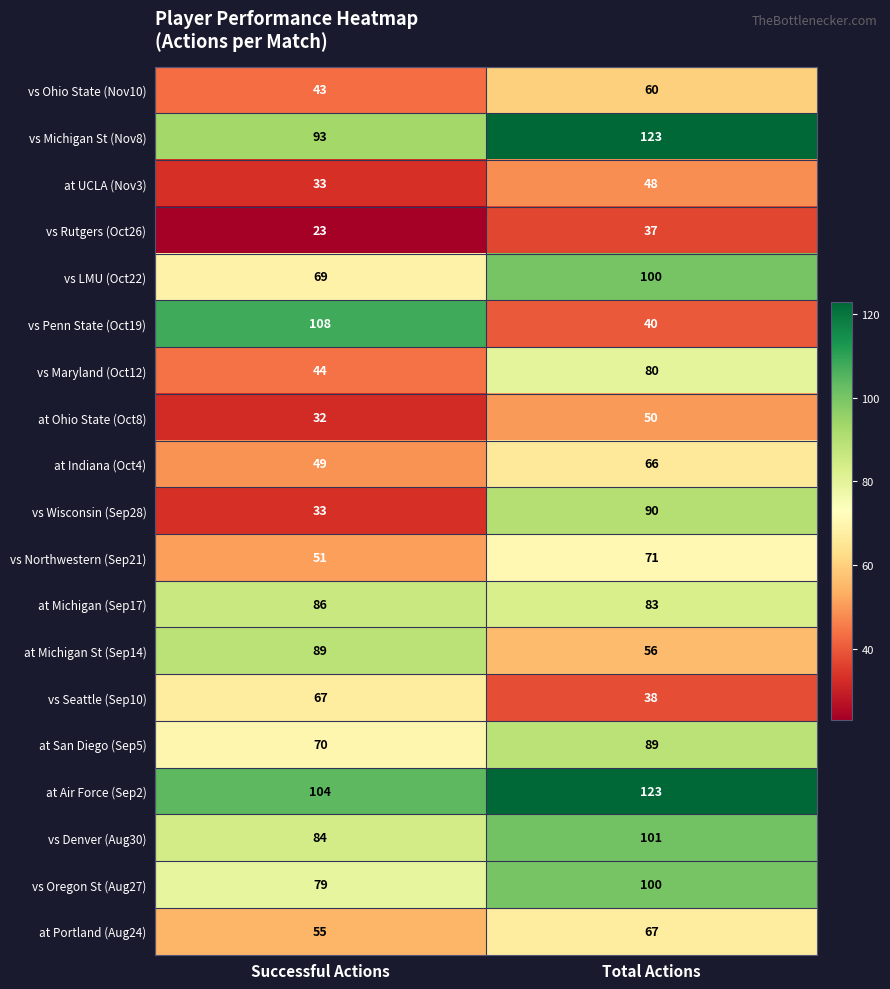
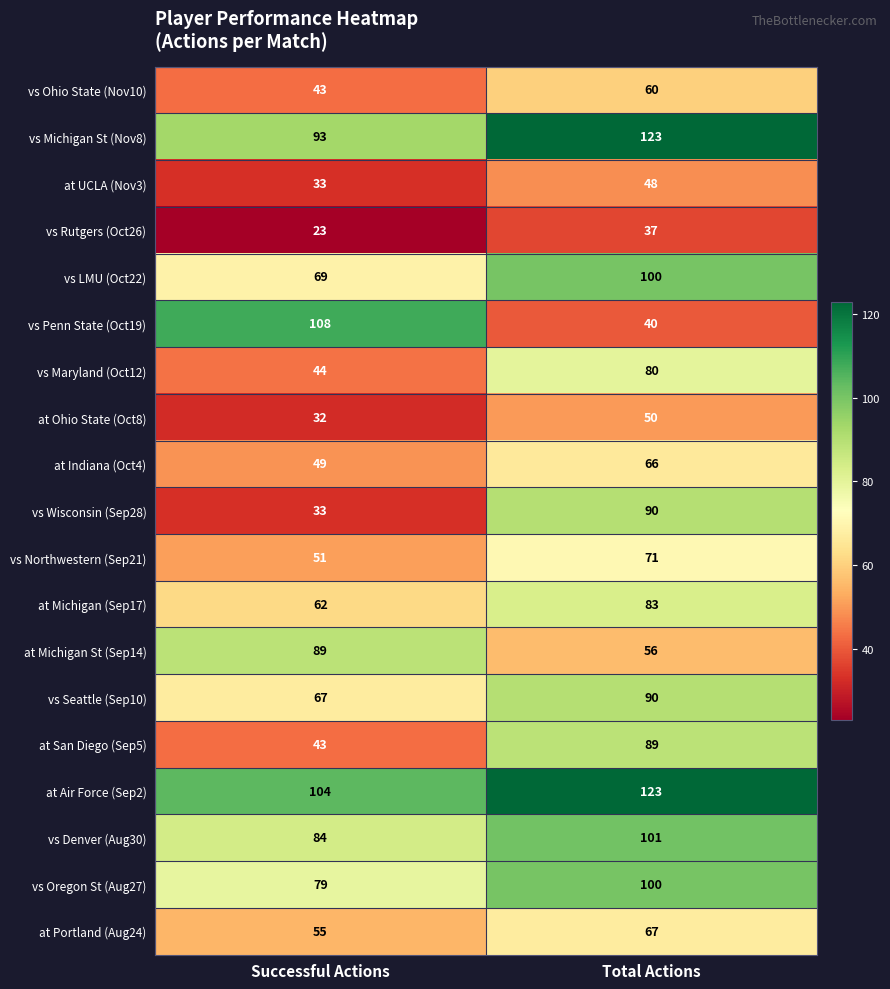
at Michigan (Sep17), Successful Actions: 86 -> 62
vs Seattle (Sep10), Total Actions: 38 -> 90
at San Diego (Sep5), Successful Actions: 70 -> 43
